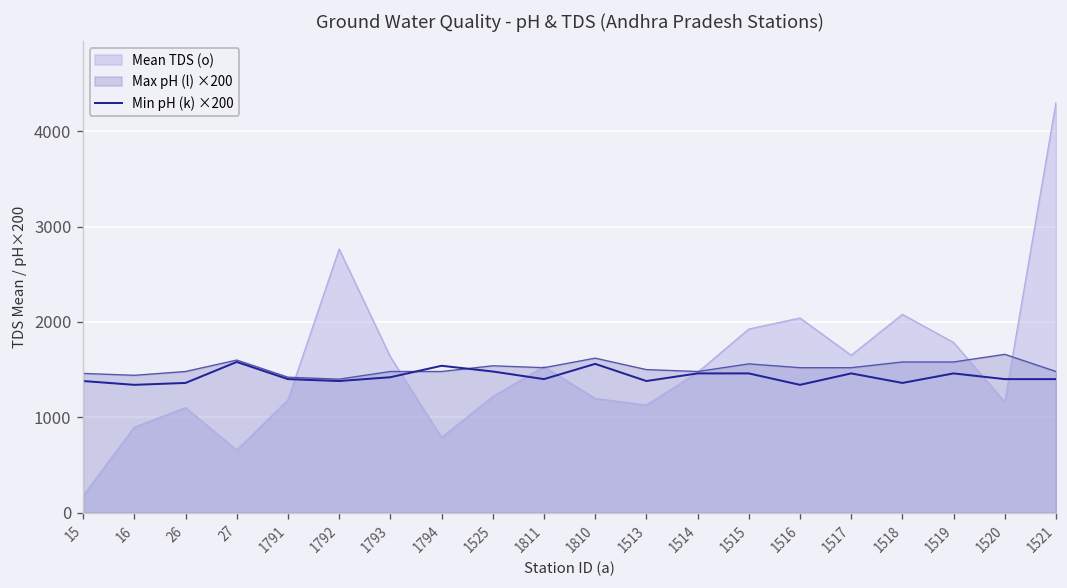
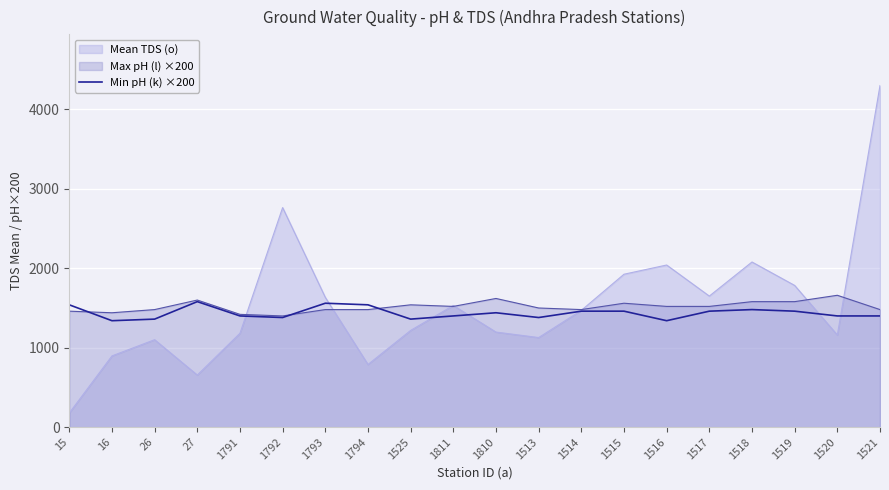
Min pH (k) ×200, 15: 1400 -> 1500
Min pH (k) ×200, 1793: 1400 -> 1600
Min pH (k) ×200, 1525: 1500 -> 1400
Min pH (k) ×200, 1810: 1600 -> 1400
Min pH (k) ×200, 1518: 1400 -> 1500
